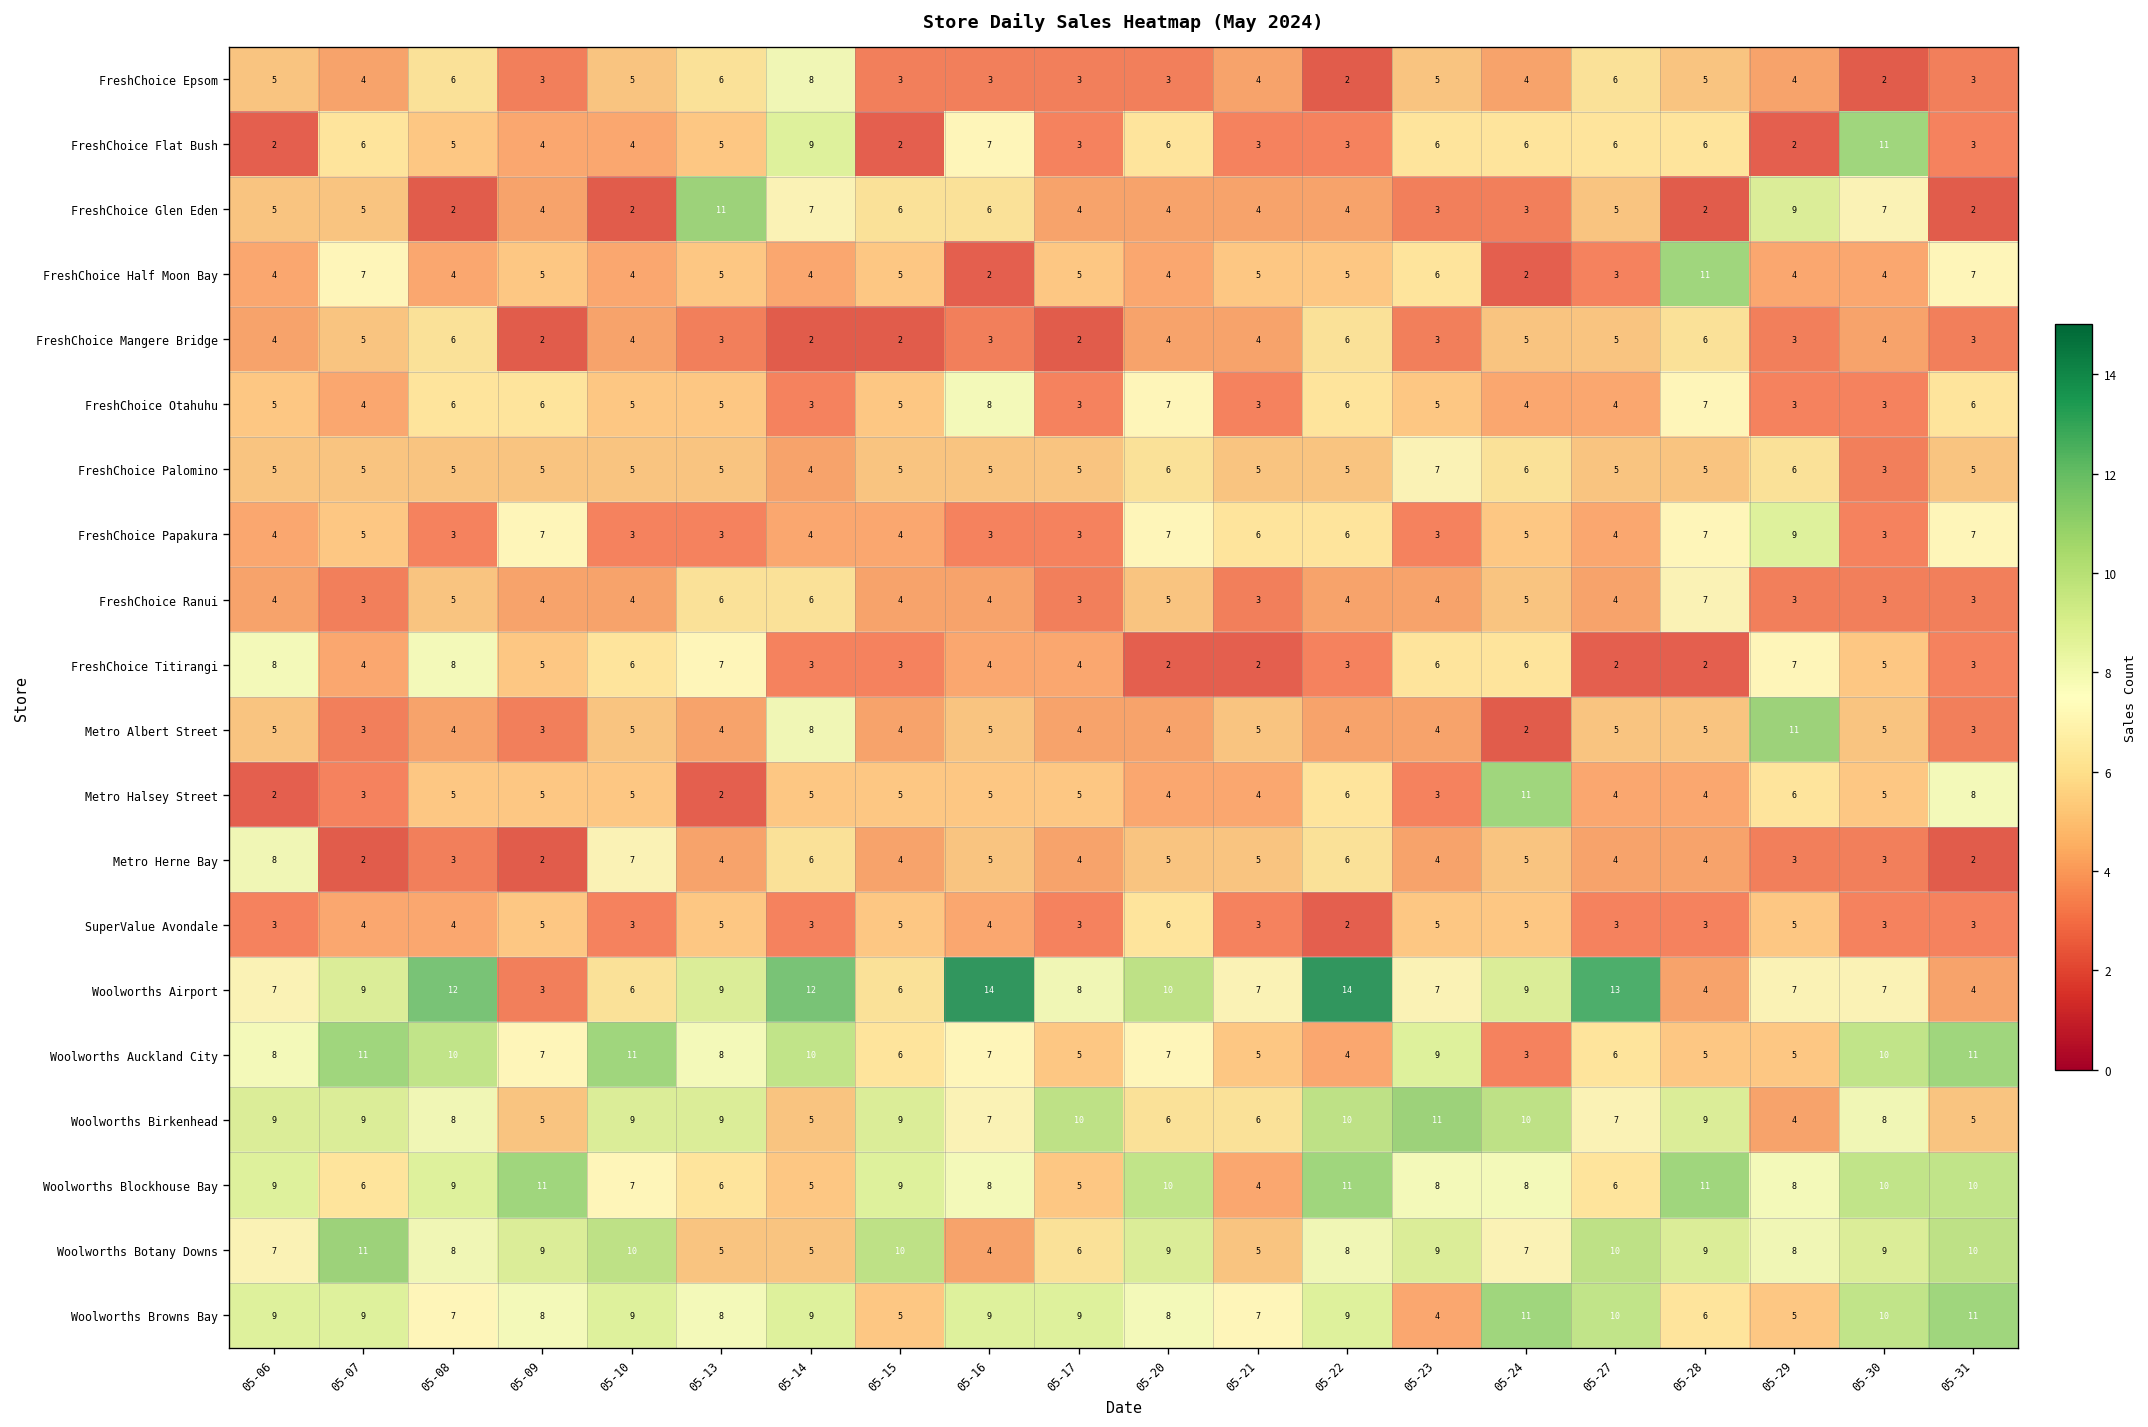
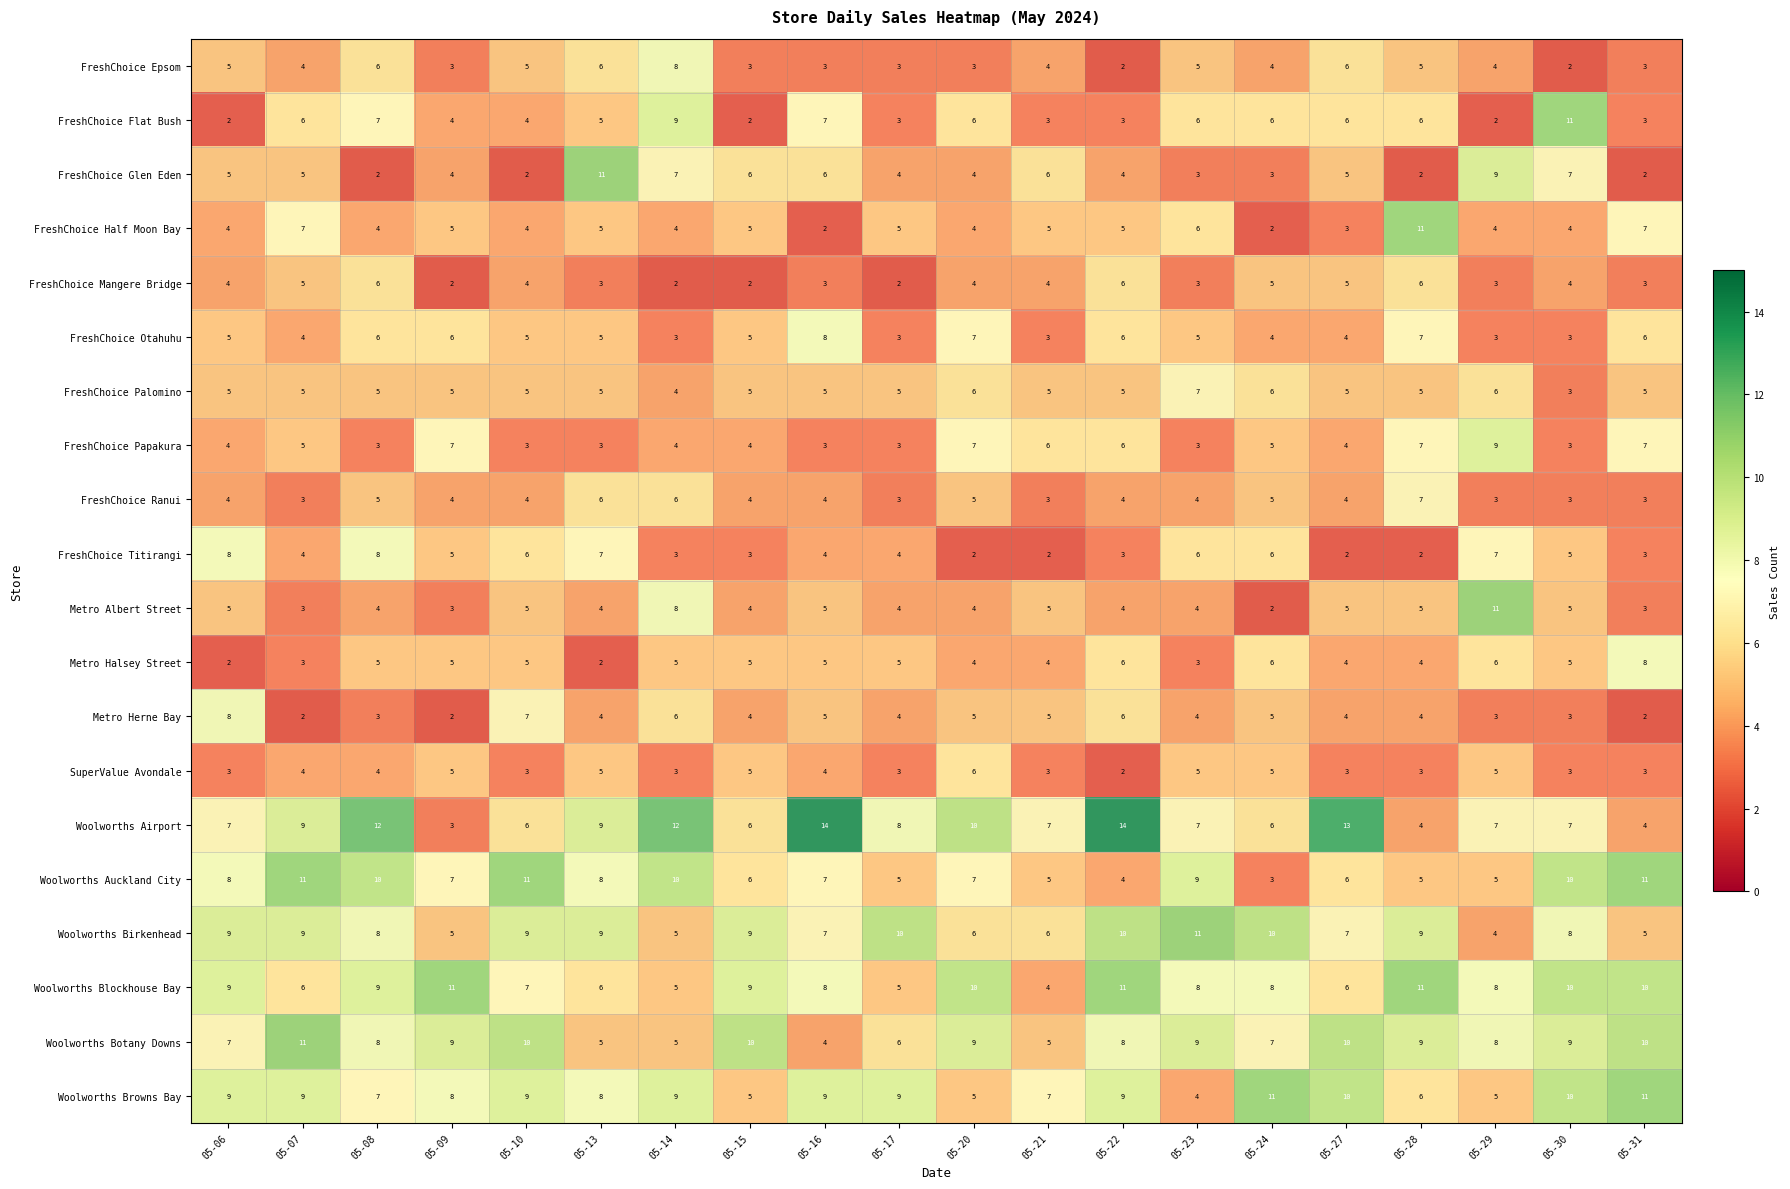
FreshChoice Flat Bush, 05-08: 5 -> 7
FreshChoice Glen Eden, 05-21: 4 -> 6
Metro Halsey Street, 05-24: 11 -> 6
Woolworths Airport, 05-24: 9 -> 6
Woolworths Browns Bay, 05-20: 8 -> 5
